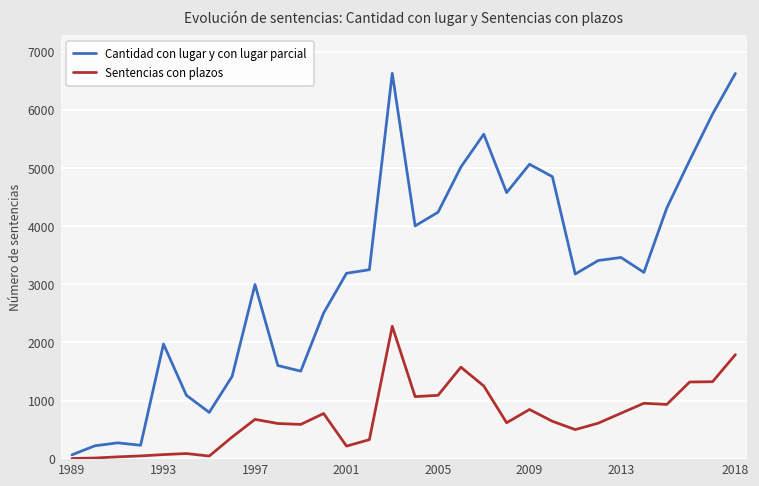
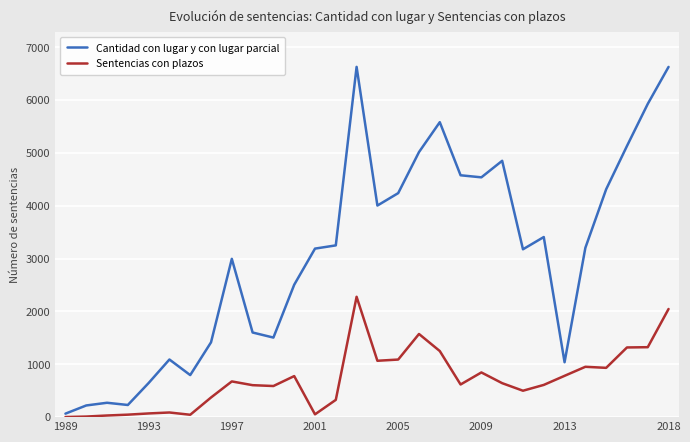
Cantidad con lugar y con lugar parcial, 1993: 2000 -> 600
Sentencias con plazos, 2001: 200 -> 100
Cantidad con lugar y con lugar parcial, 2009: 5100 -> 4500
Cantidad con lugar y con lugar parcial, 2013: 3500 -> 1000
Sentencias con plazos, 2018: 1800 -> 2000
